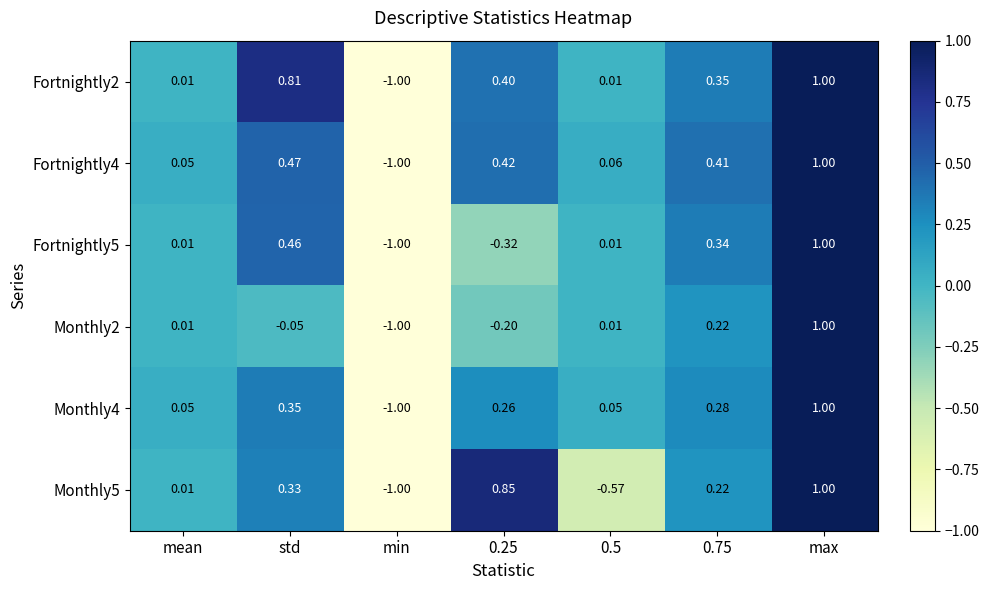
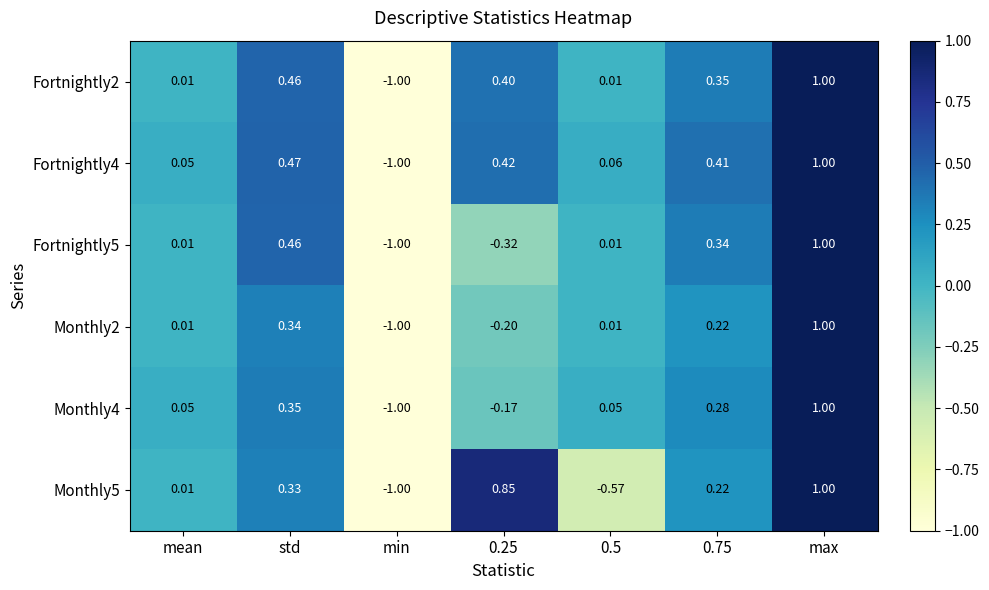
Fortnightly2, std: 0.81 -> 0.46
Monthly2, std: -0.05 -> 0.34
Monthly4, 0.25: 0.26 -> -0.17
